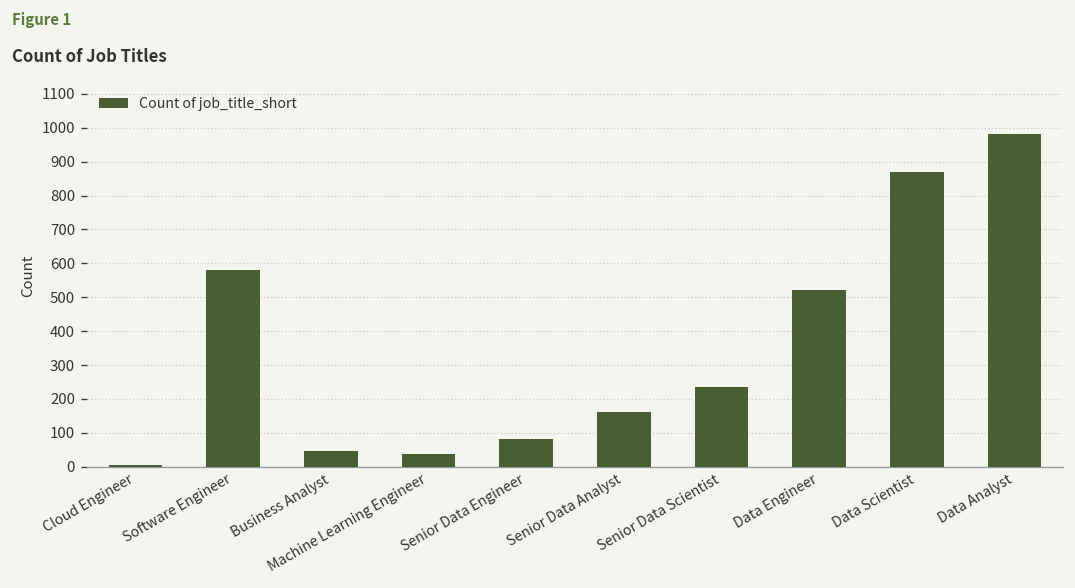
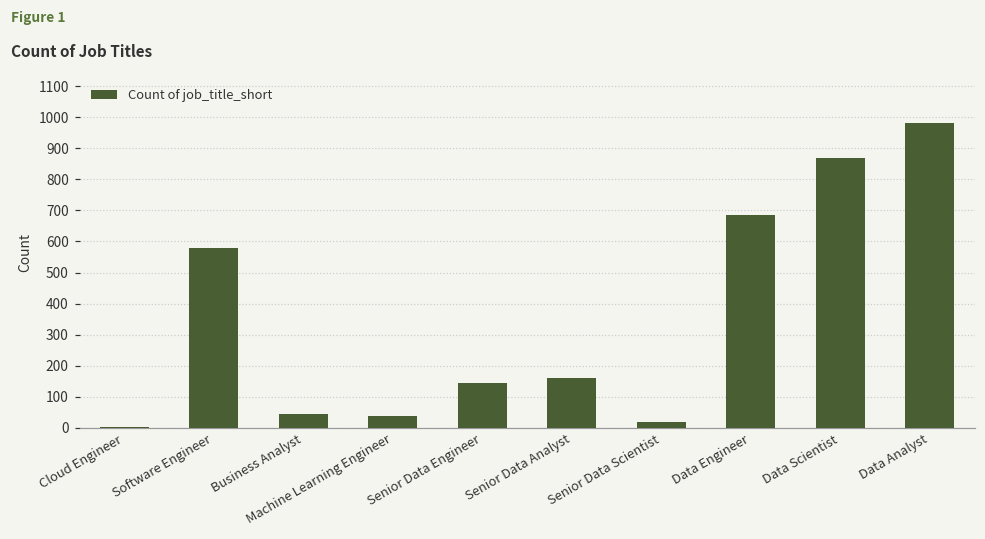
Senior Data Engineer: 80 -> 150
Senior Data Scientist: 240 -> 20
Data Engineer: 520 -> 690
